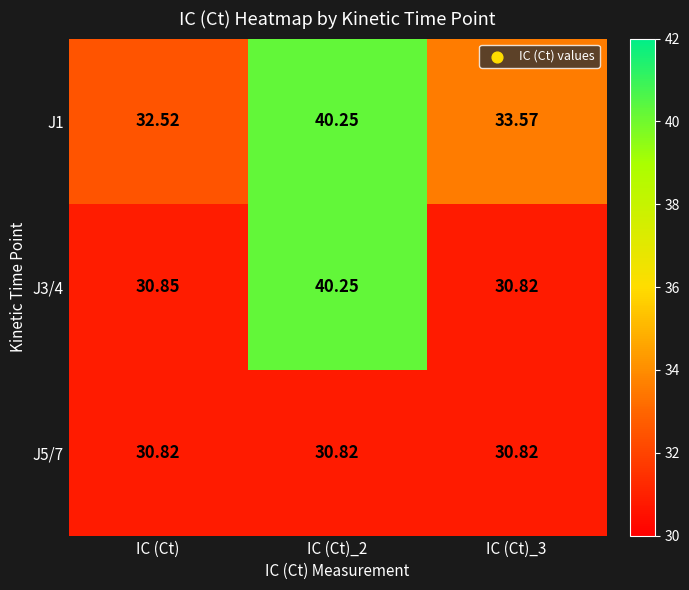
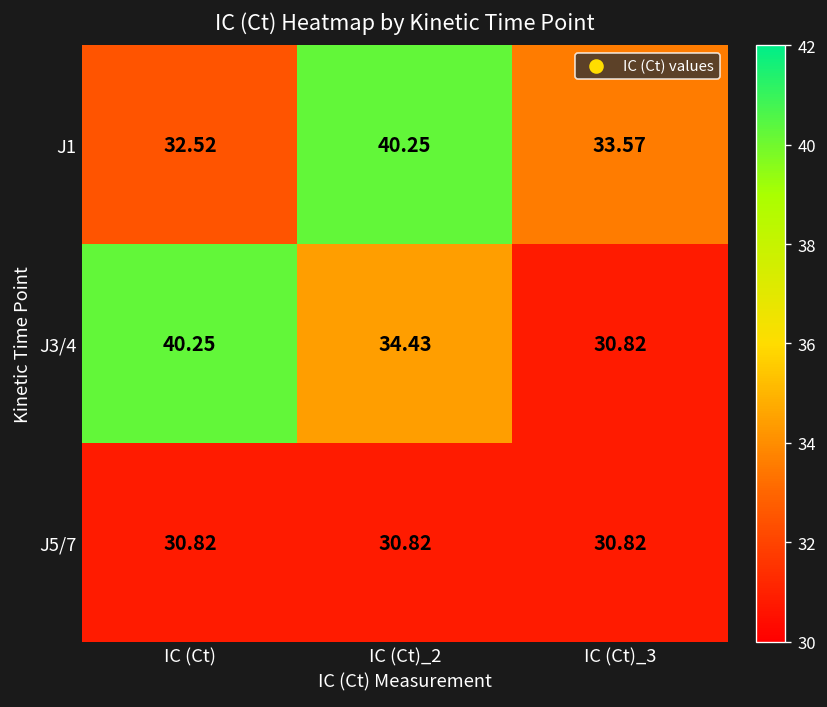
J3/4, IC (Ct): 30.85 -> 40.25
J3/4, IC (Ct)_2: 40.25 -> 34.43
